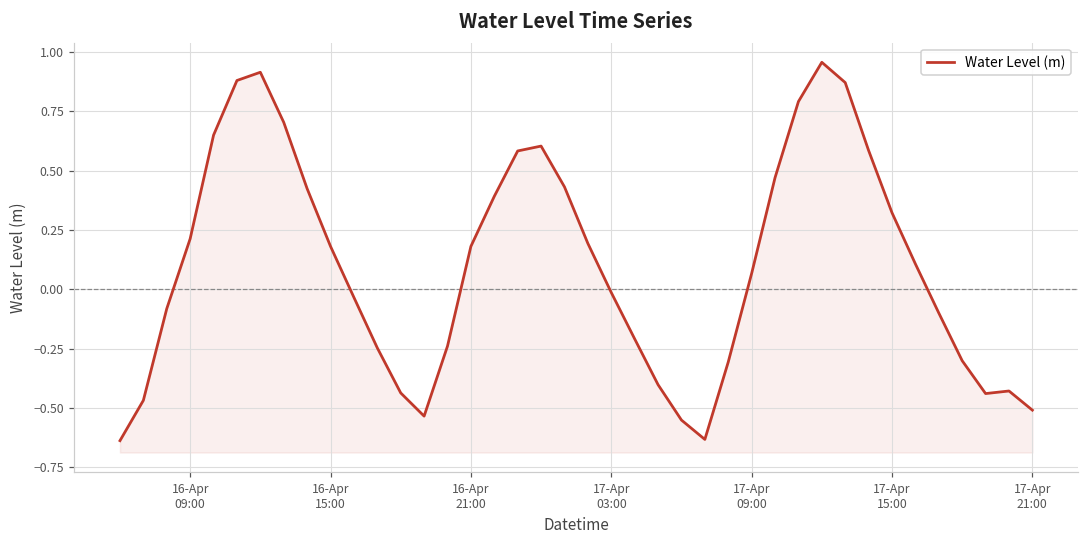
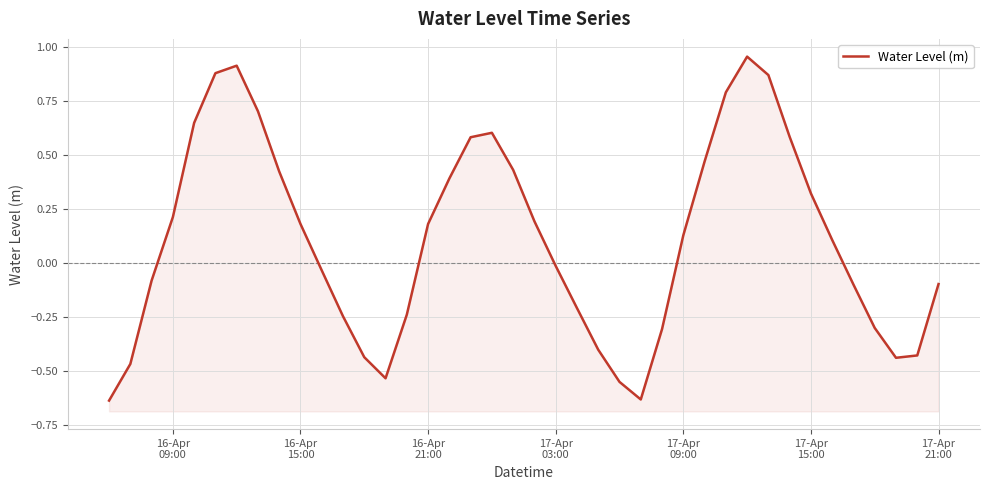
17-Apr 09:00: 0.07 -> 0.13
17-Apr 21:00: -0.51 -> -0.10
